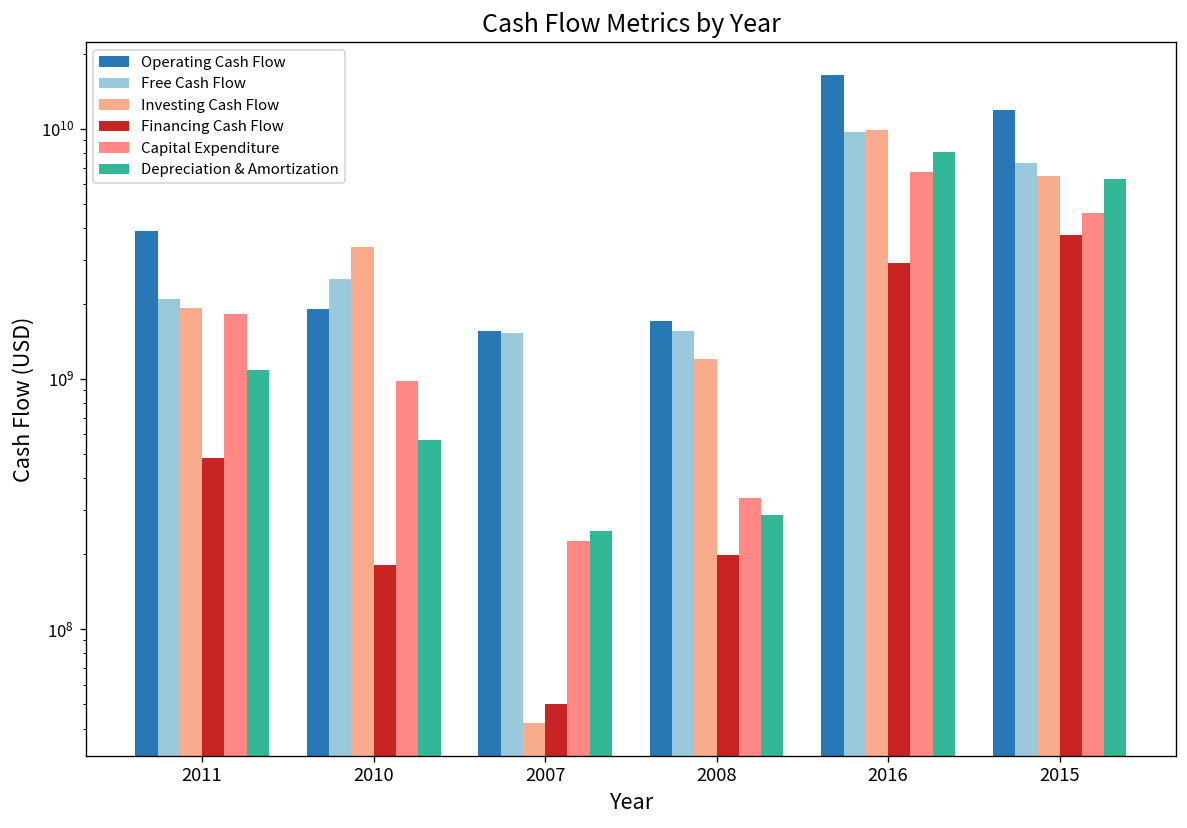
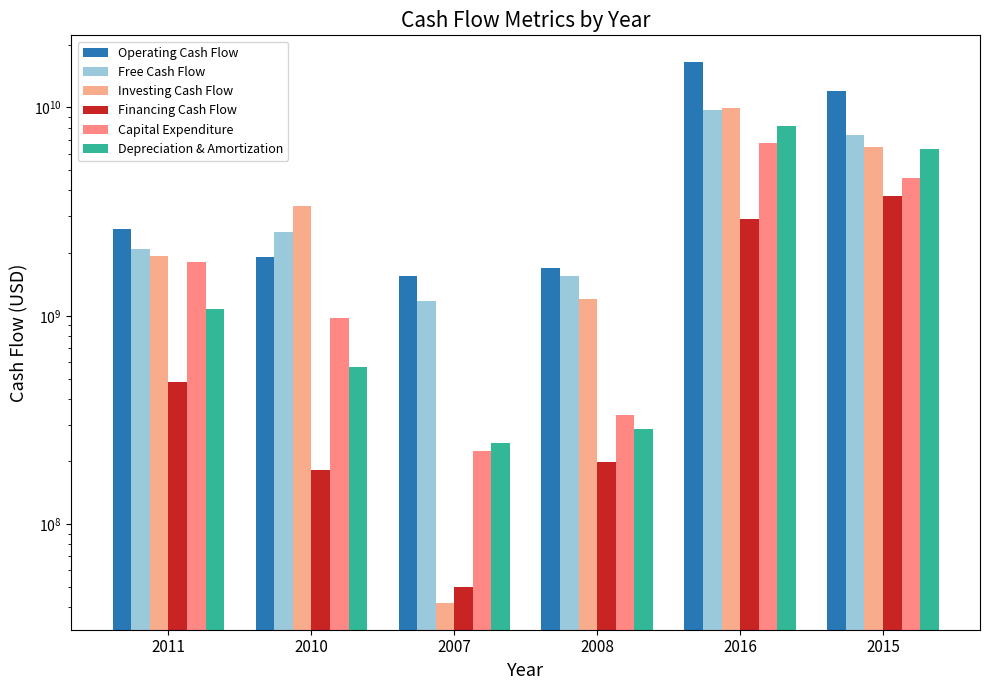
Operating Cash Flow, 2011: 3900000000 -> 2600000000
Free Cash Flow, 2007: 1500000000 -> 1200000000
